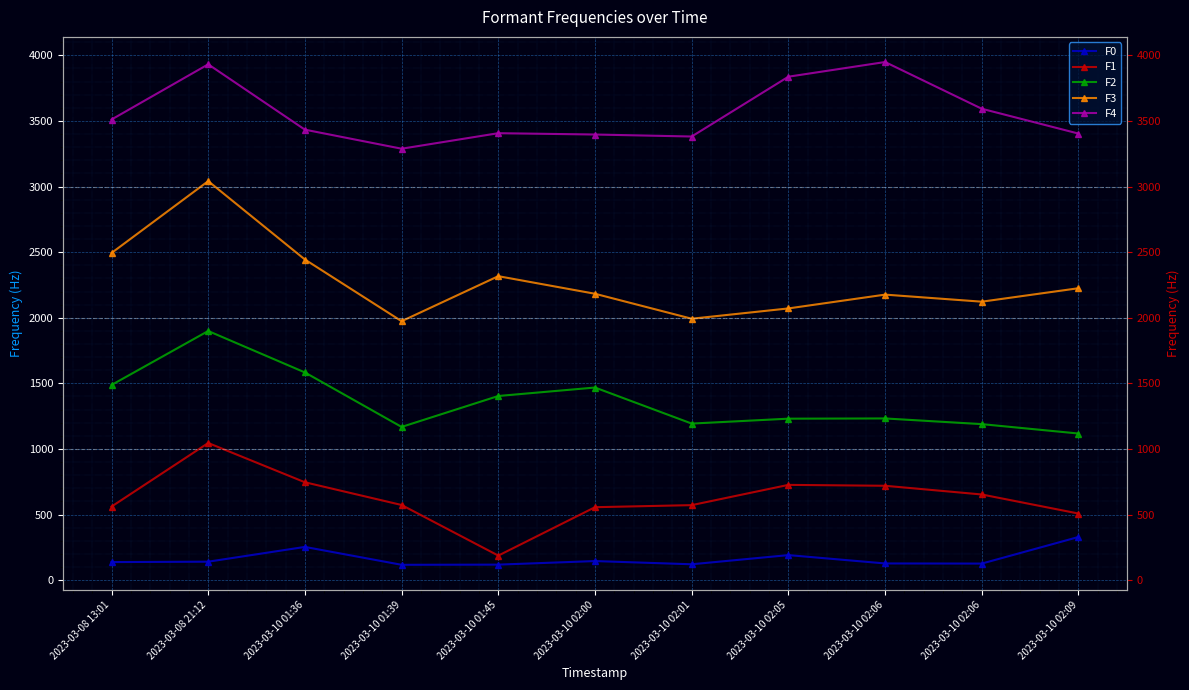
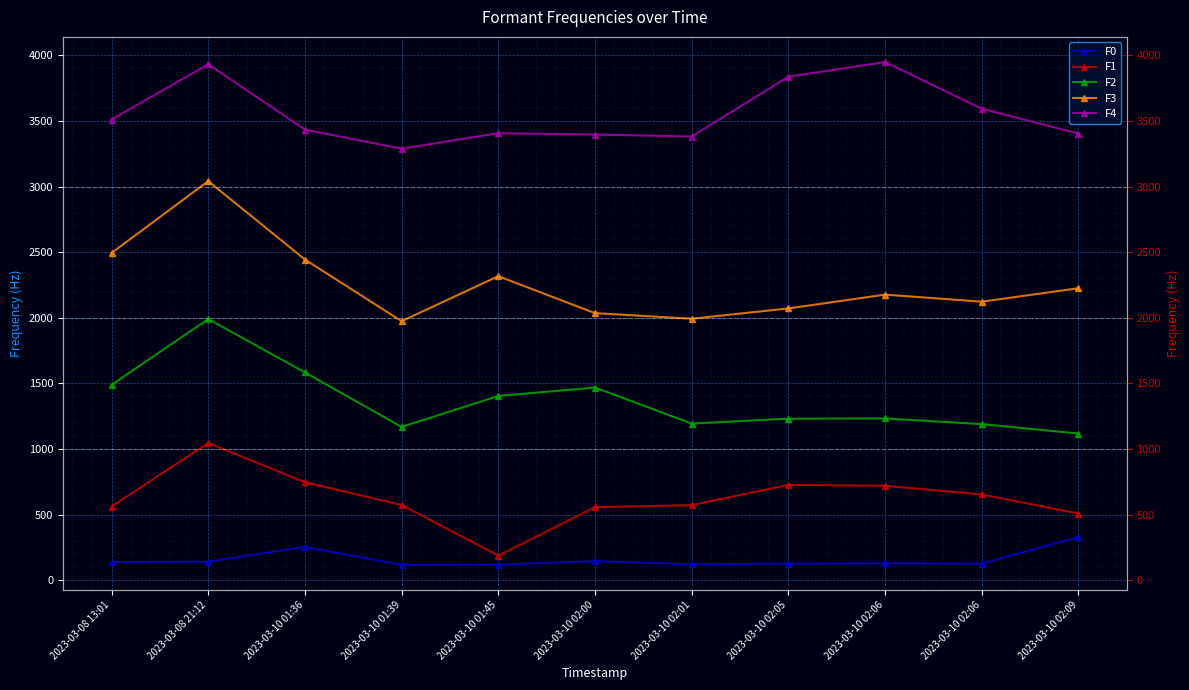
F2, 2023-03-08 21:12: 1900 -> 1990
F3, 2023-03-10 02:00: 2180 -> 2040
F0, 2023-03-10 02:05: 190 -> 130
